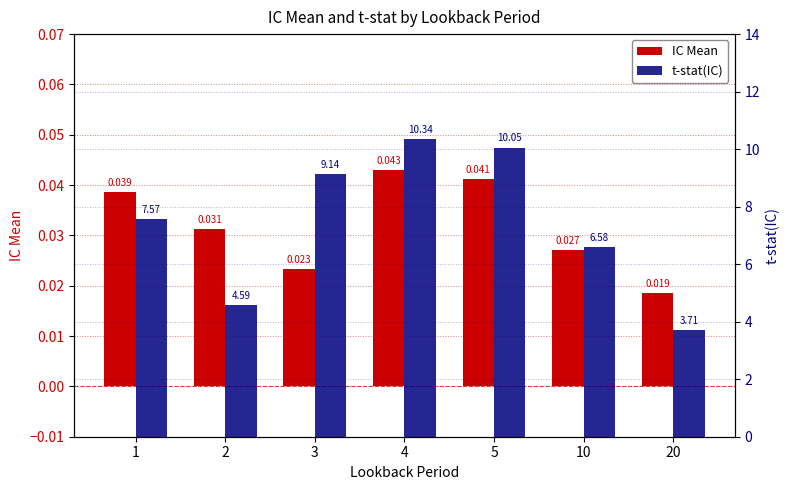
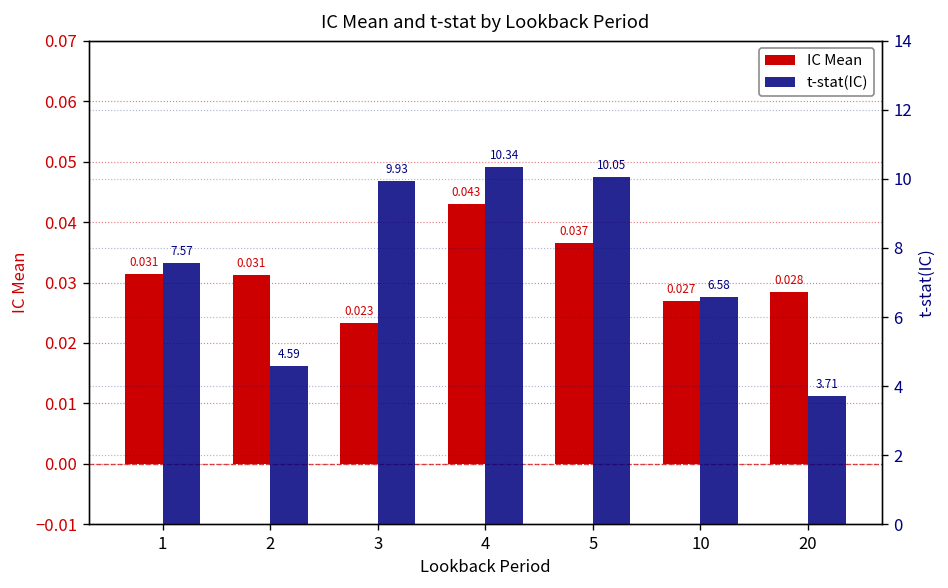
IC Mean, 1: 0.039 -> 0.031
IC Mean, 5: 0.041 -> 0.037
IC Mean, 20: 0.019 -> 0.028
t-stat(IC), 3: 9.14 -> 9.93
